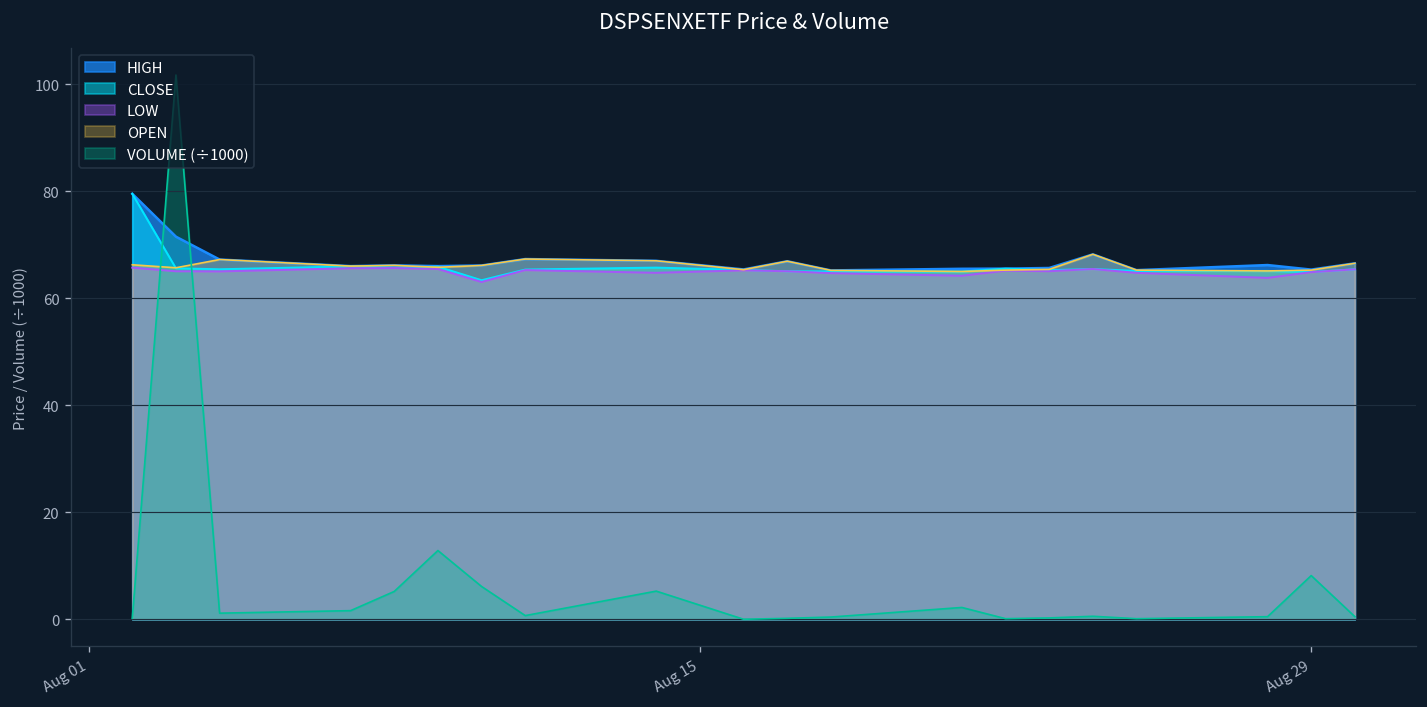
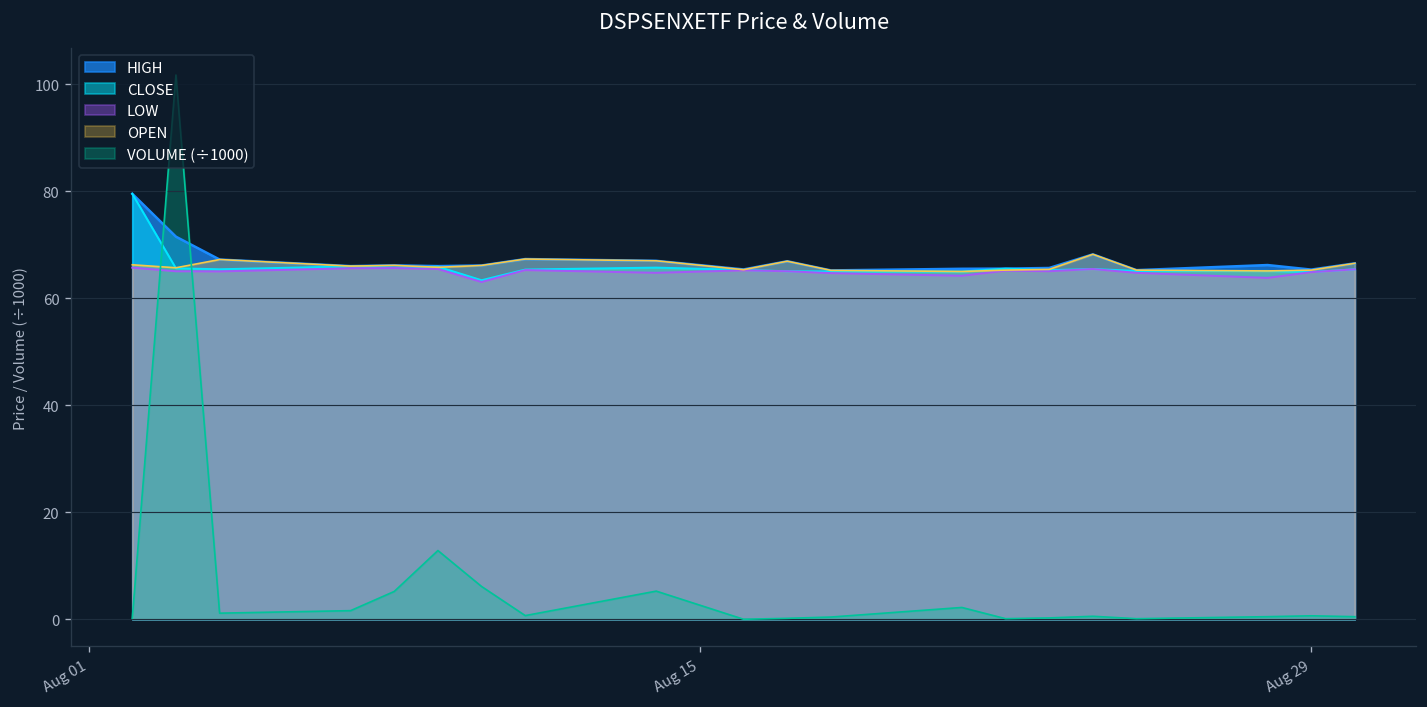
VOLUME (÷1000), Aug 29: 8 -> 1
